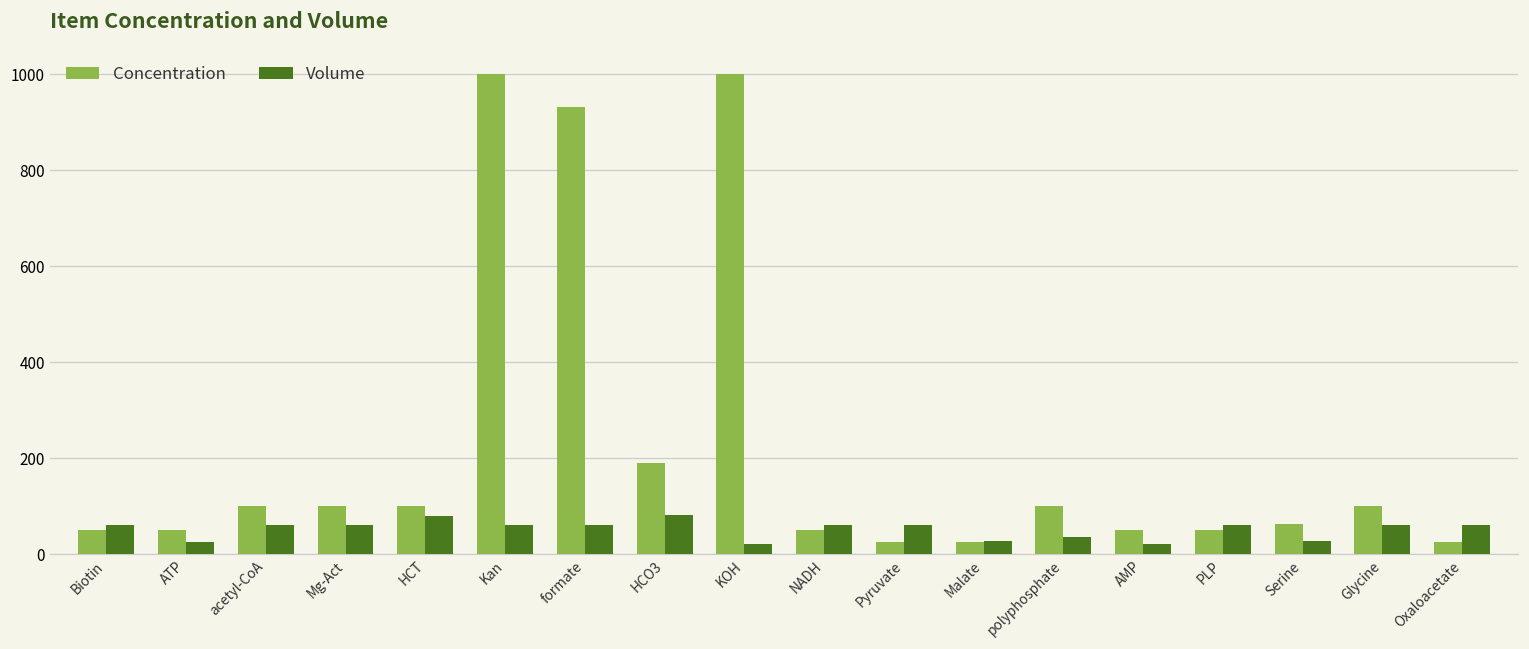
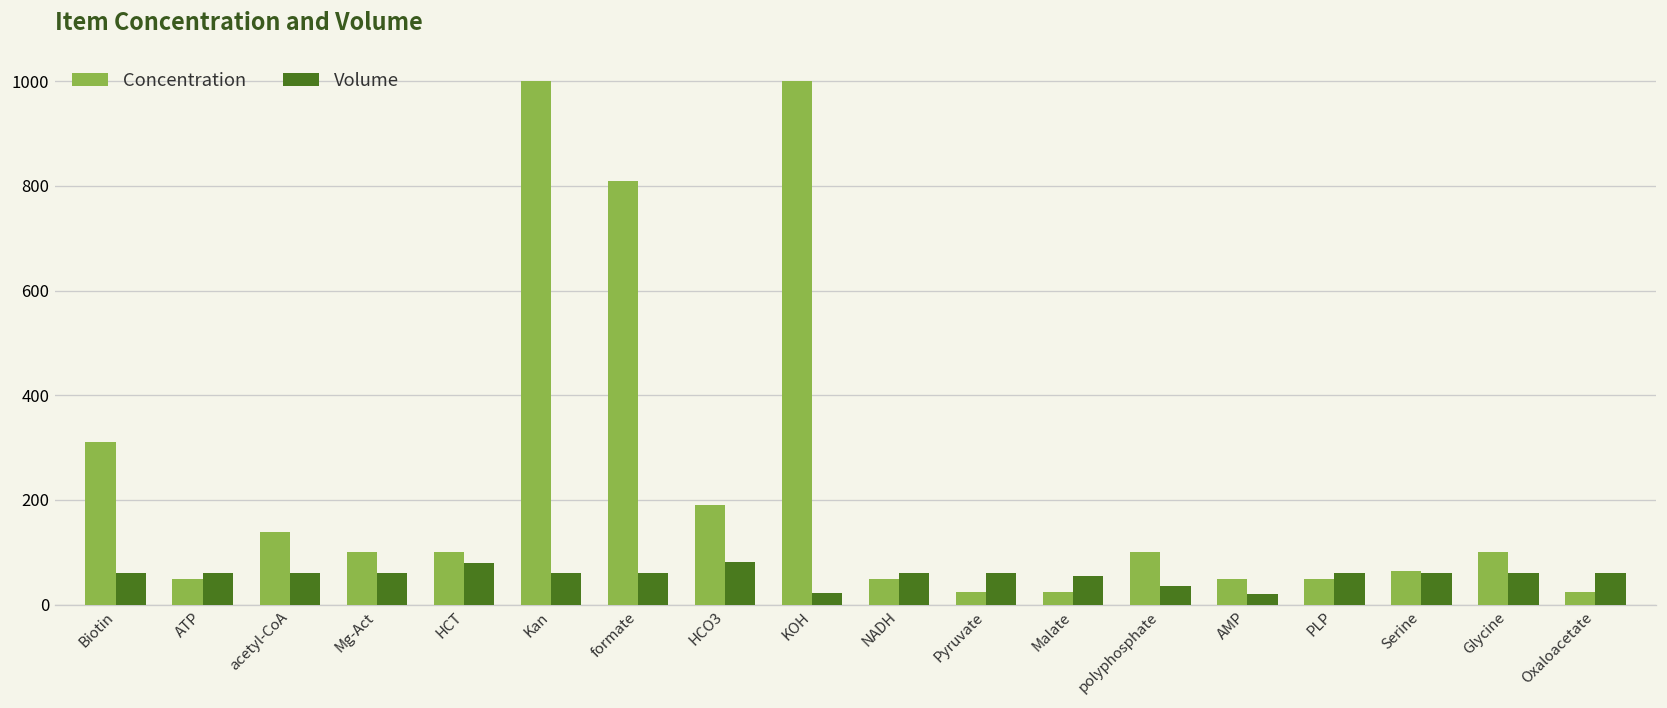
Concentration, Biotin: 50 -> 310
Volume, ATP: 30 -> 60
Concentration, acetyl-CoA: 100 -> 140
Concentration, formate: 930 -> 810
Volume, Malate: 30 -> 60
Volume, Serine: 30 -> 60
